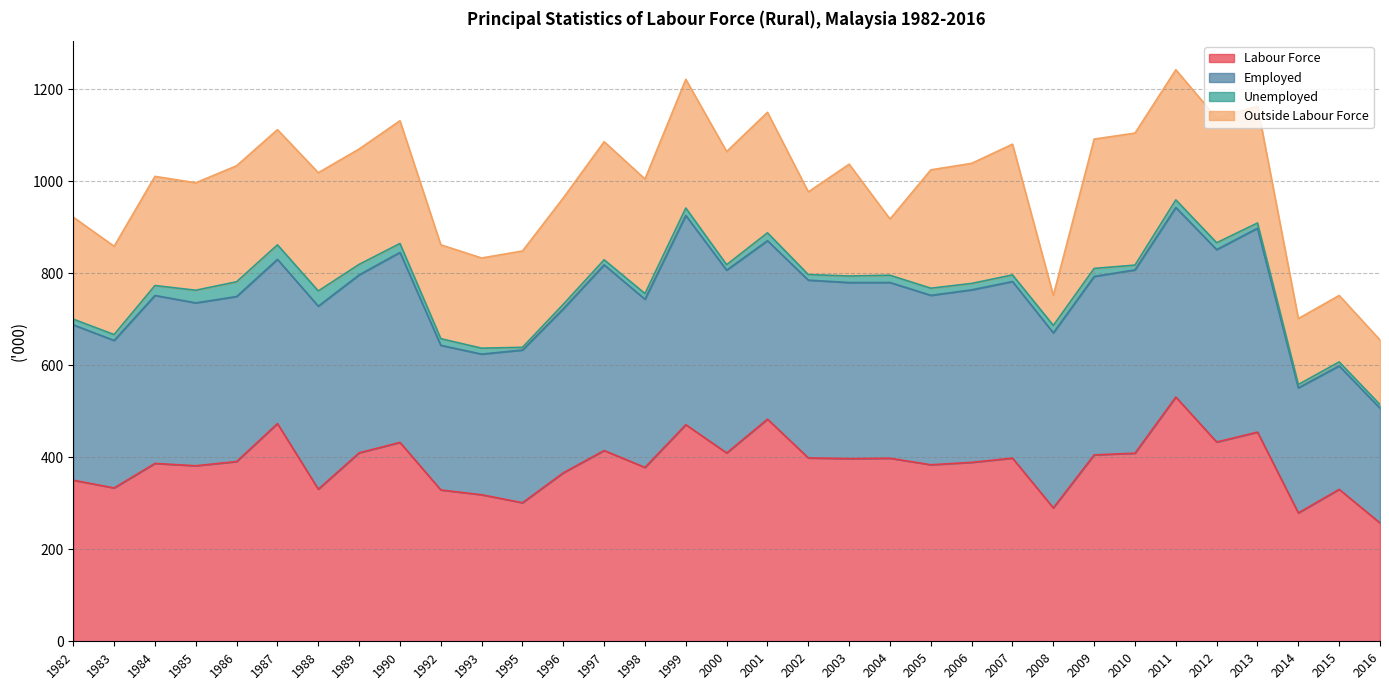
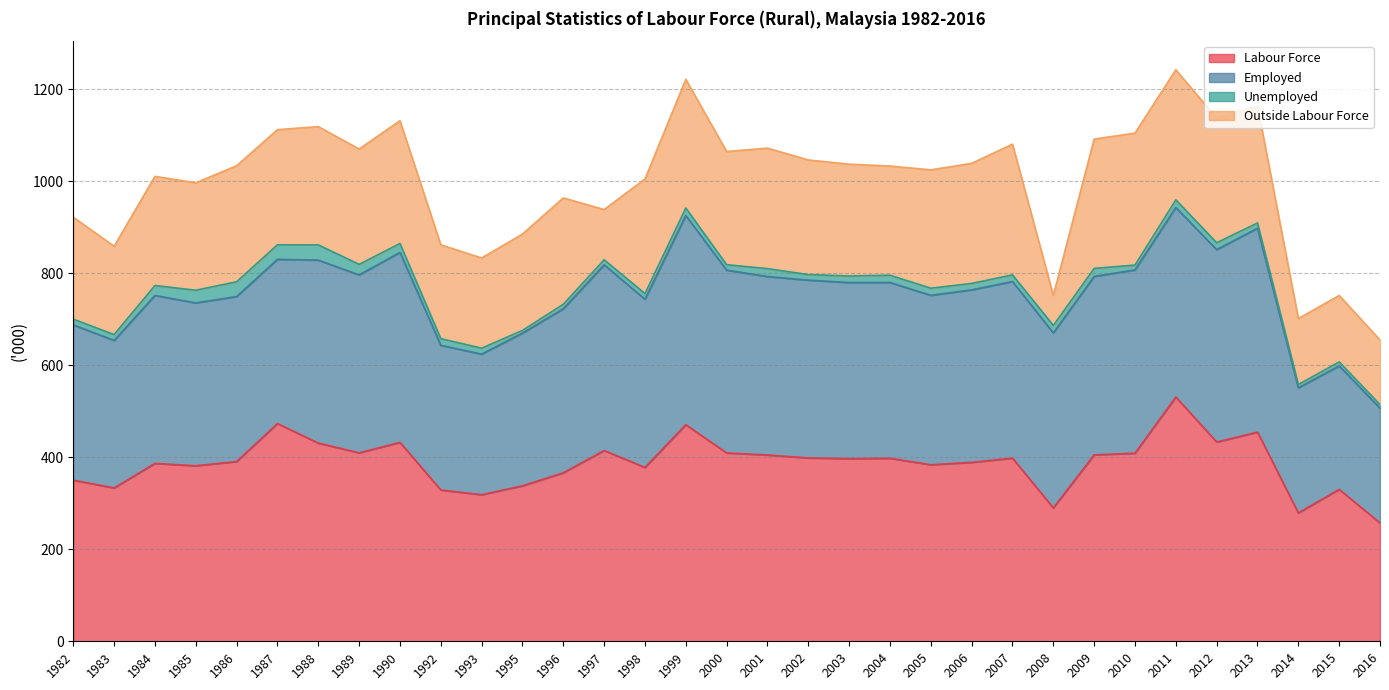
Labour Force, 1988: 330 -> 430
Labour Force, 1995: 300 -> 340
Outside Labour Force, 1997: 260 -> 110
Labour Force, 2001: 480 -> 410
Outside Labour Force, 2002: 180 -> 250
Outside Labour Force, 2004: 120 -> 240
